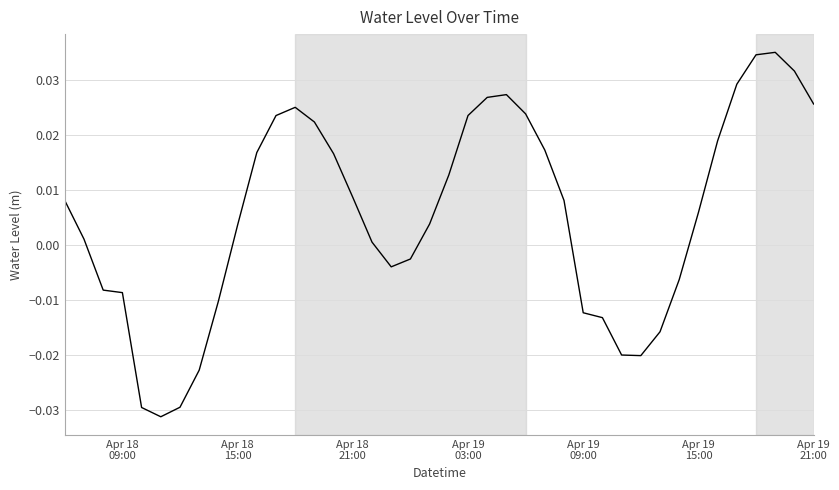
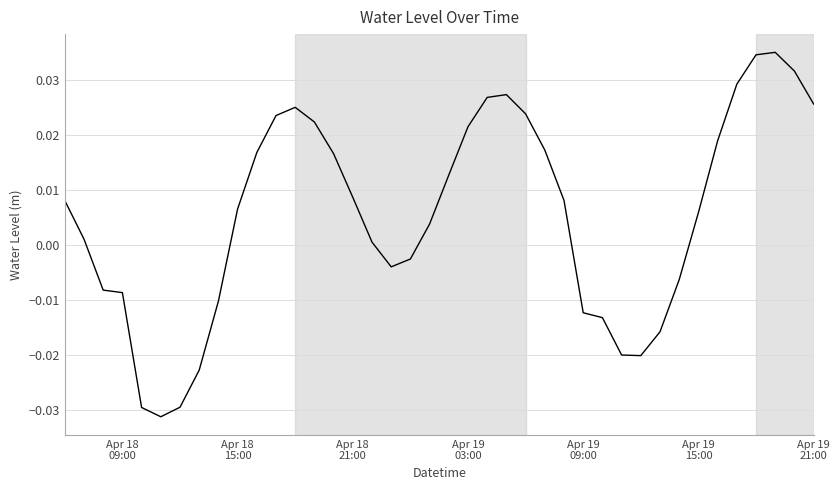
Apr 18 15:00: 0.004 -> 0.007
Apr 19 03:00: 0.024 -> 0.022
